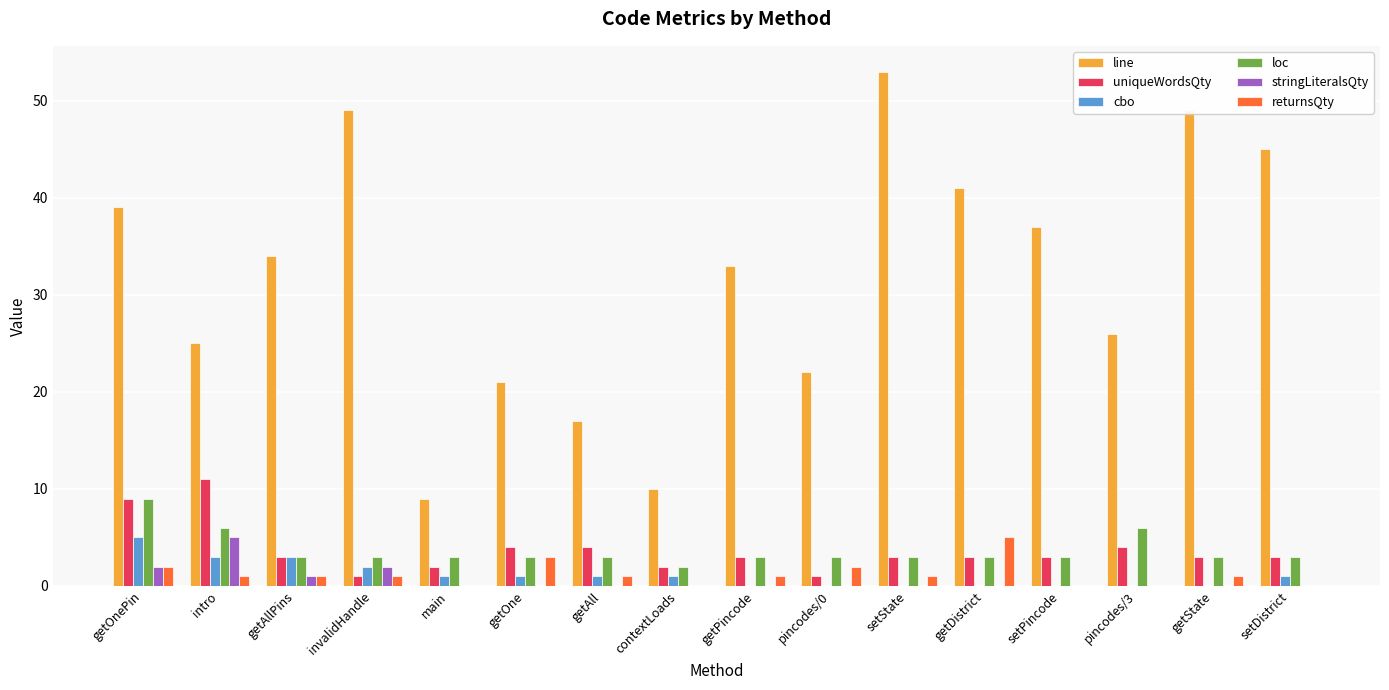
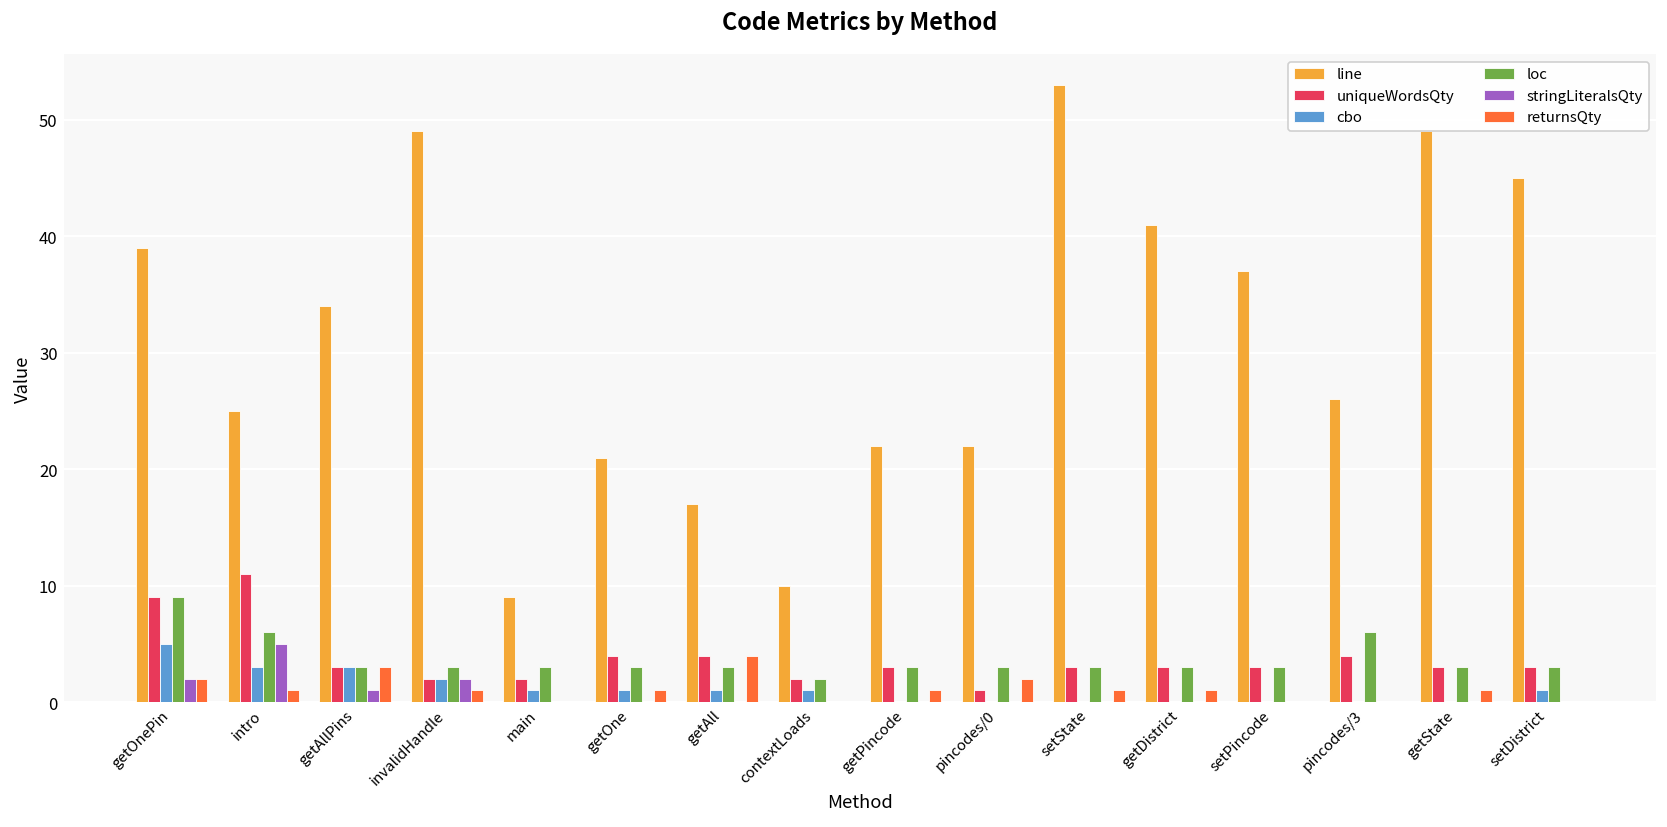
returnsQty, getAllPins: 1 -> 3
uniqueWordsQty, invalidHandle: 1 -> 2
returnsQty, getOne: 3 -> 1
returnsQty, getAll: 1 -> 4
line, getPincode: 33 -> 22
returnsQty, getDistrict: 5 -> 1
